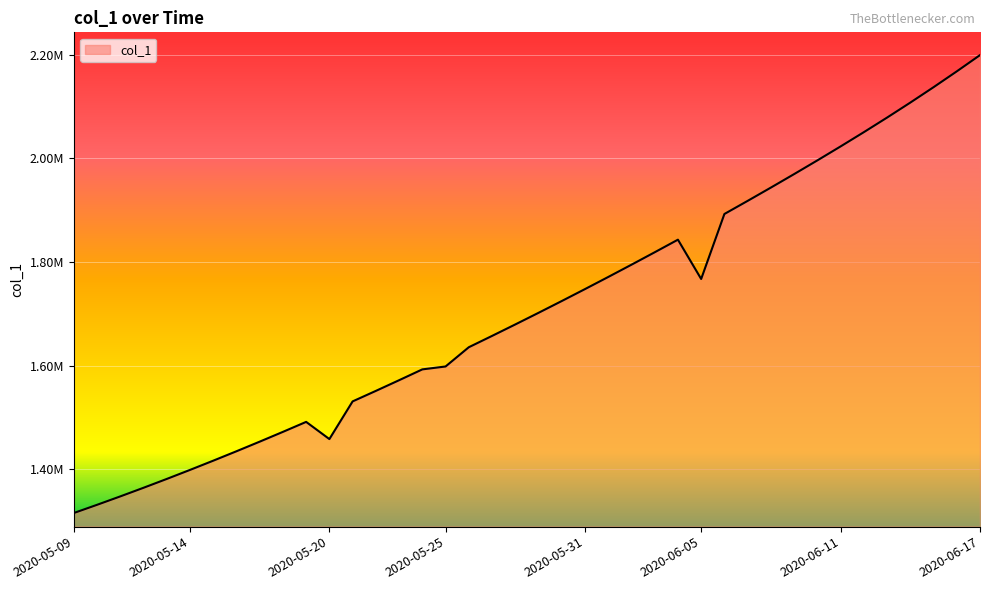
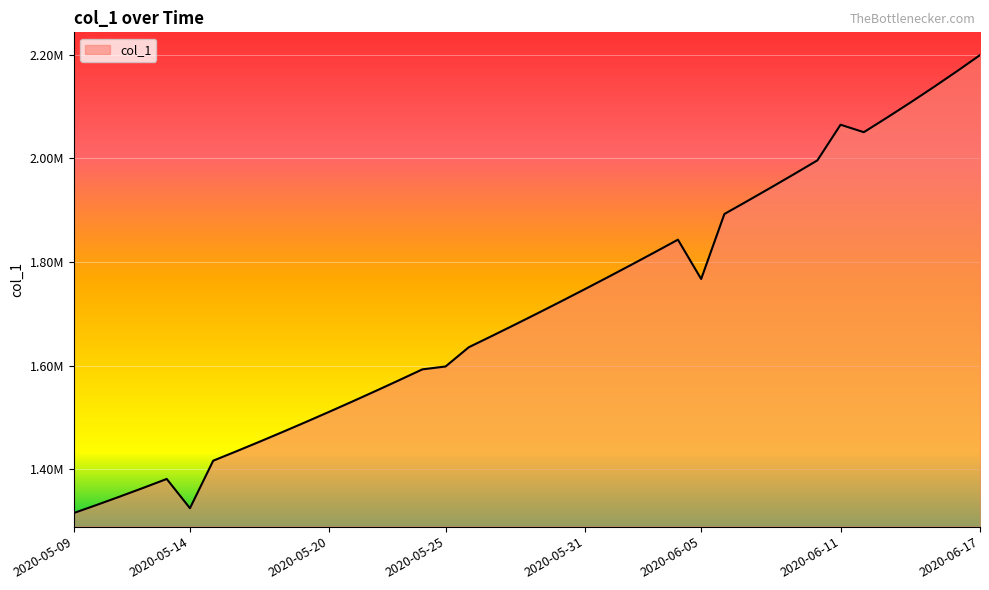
2020-05-14: 1400000 -> 1320000
2020-05-20: 1460000 -> 1510000
2020-06-11: 2020000 -> 2070000
